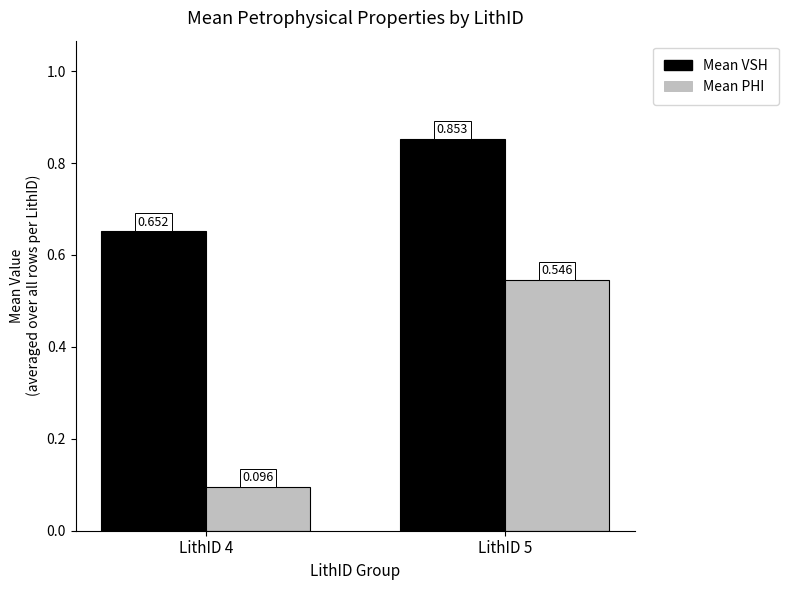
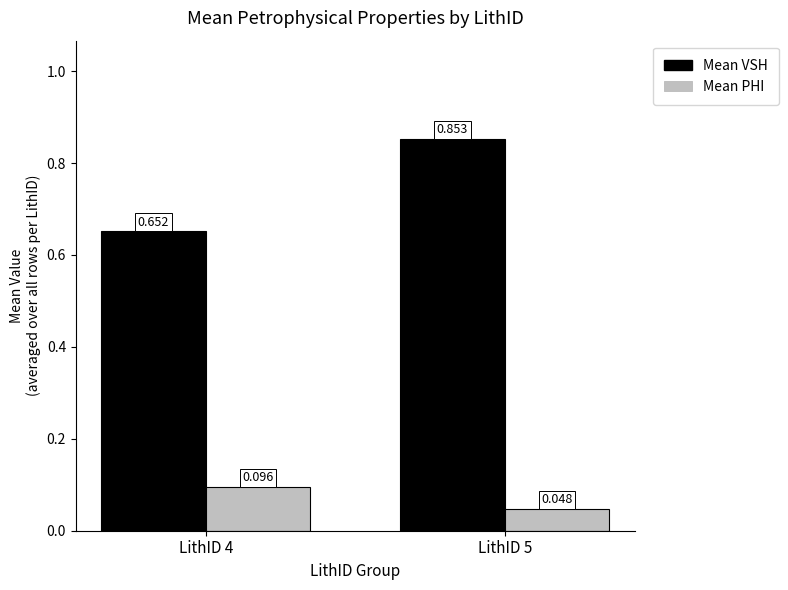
Mean PHI, LithID 5: 0.546 -> 0.048
